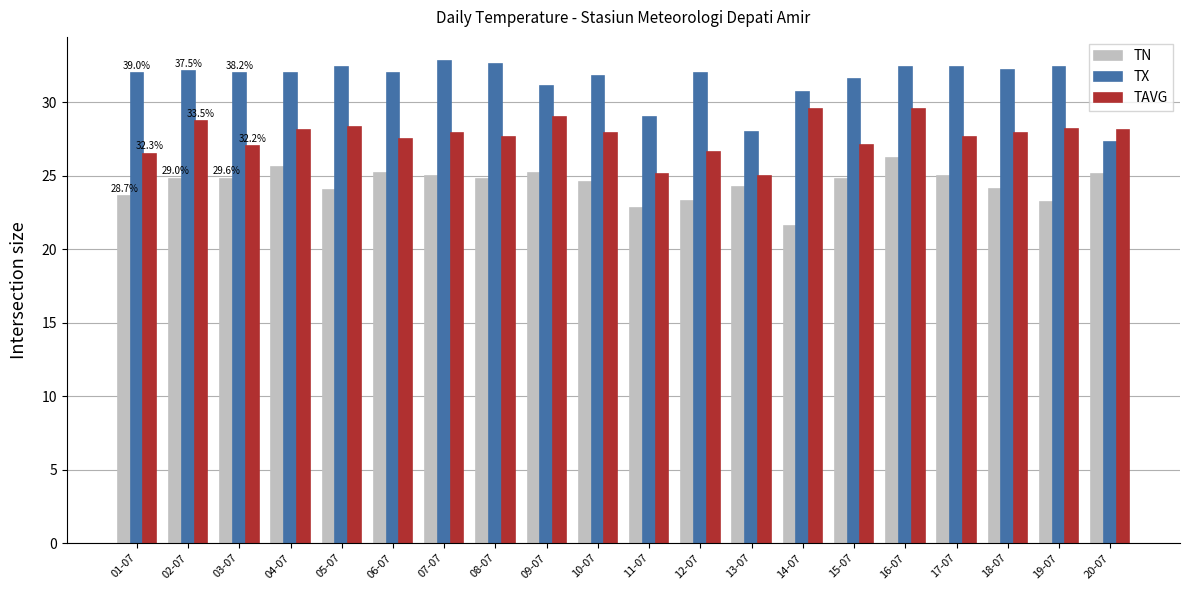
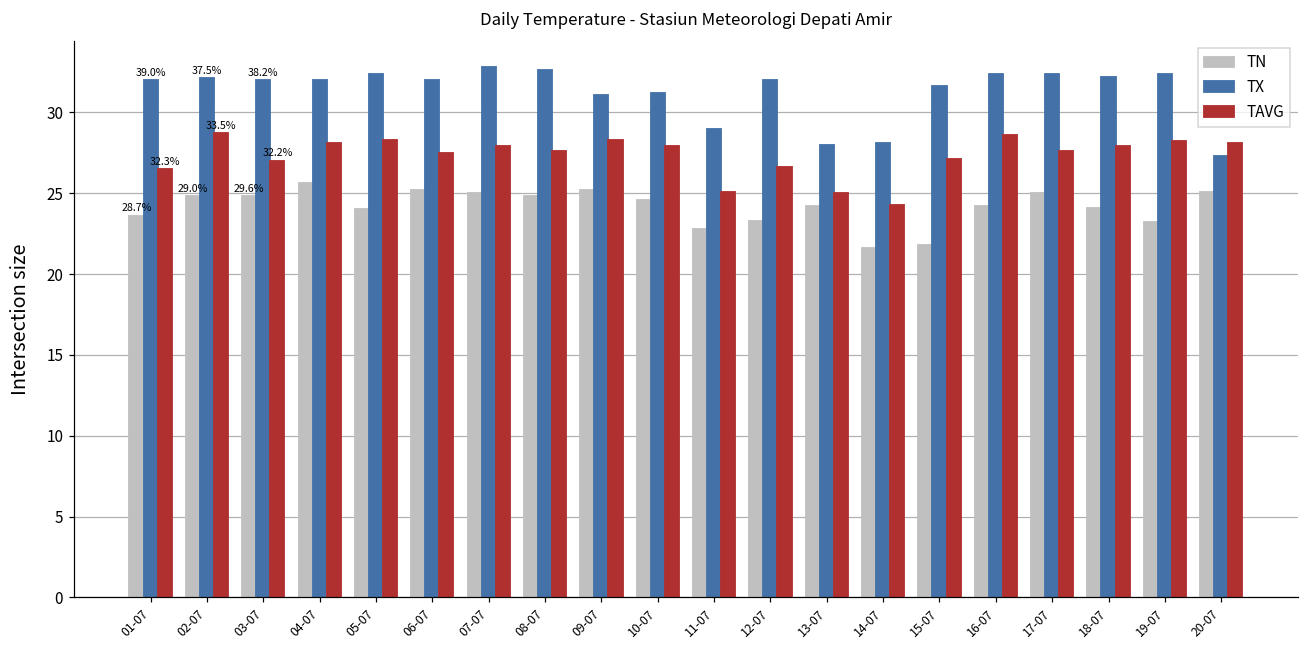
TAVG, 09-07: 29.0 -> 28.3
TX, 10-07: 31.8 -> 31.2
TX, 14-07: 30.7 -> 28.1
TAVG, 14-07: 29.5 -> 24.3
TN, 15-07: 24.8 -> 21.8
TN, 16-07: 26.2 -> 24.2
TAVG, 16-07: 29.5 -> 28.6
